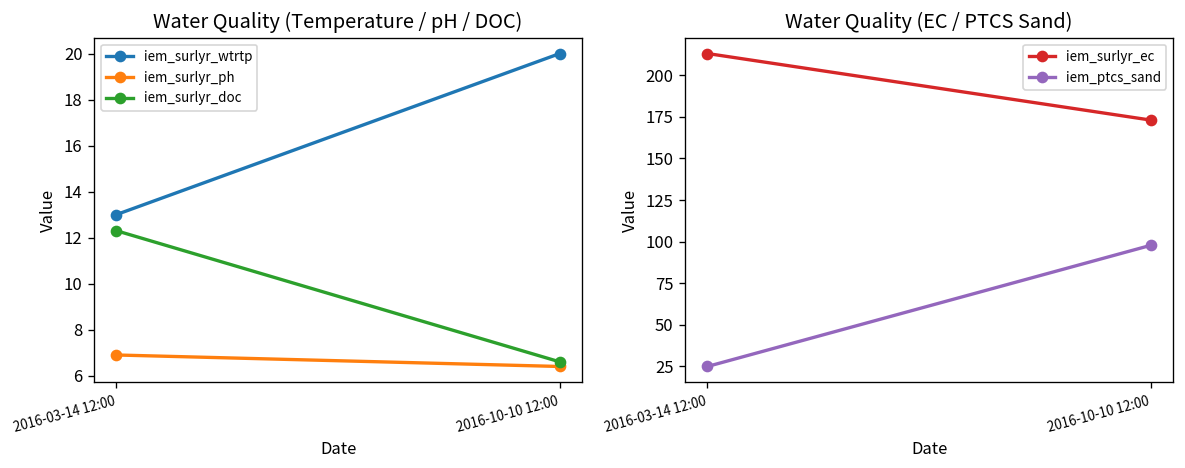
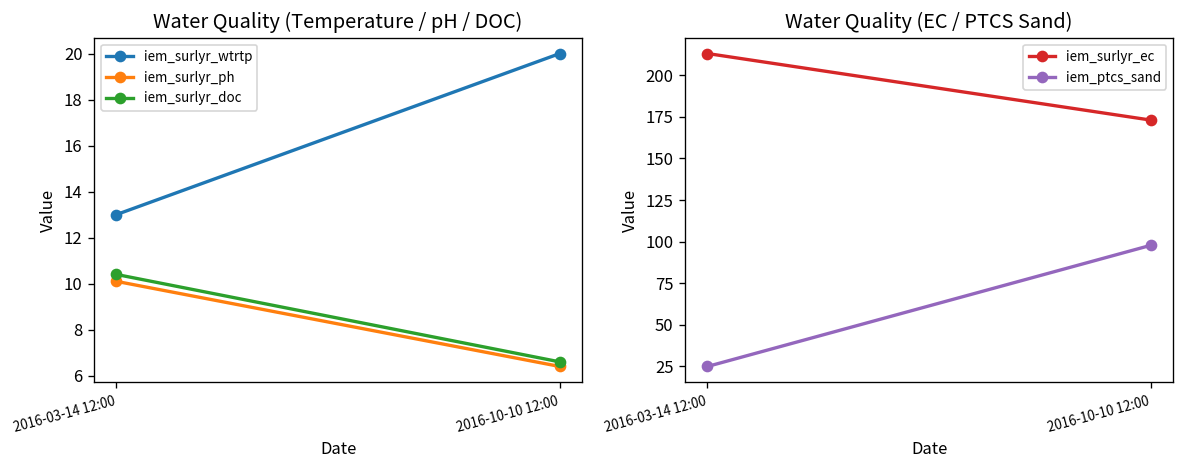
Water Quality (Temperature / pH / DOC), iem_surlyr_ph, 2016-03-14 12:00: 6.9 -> 10.1
Water Quality (Temperature / pH / DOC), iem_surlyr_doc, 2016-03-14 12:00: 12.3 -> 10.4
